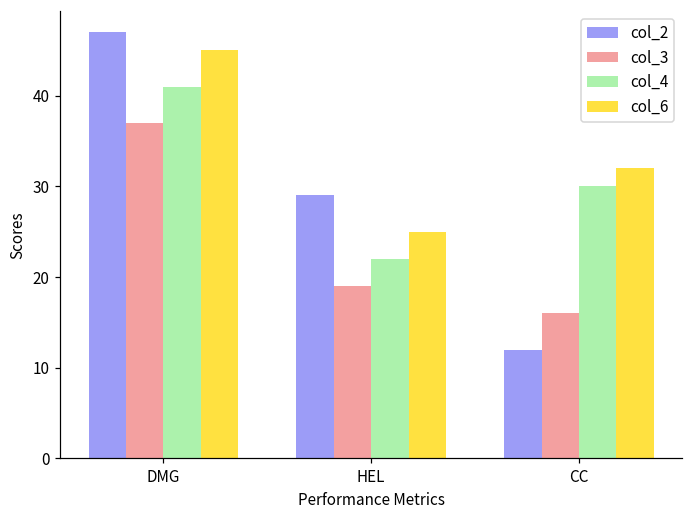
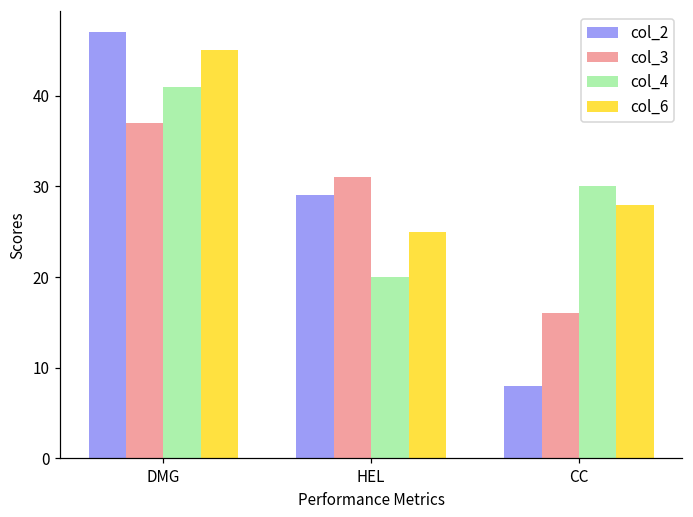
col_3, HEL: 19 -> 31
col_4, HEL: 22 -> 20
col_2, CC: 12 -> 8
col_6, CC: 32 -> 28
